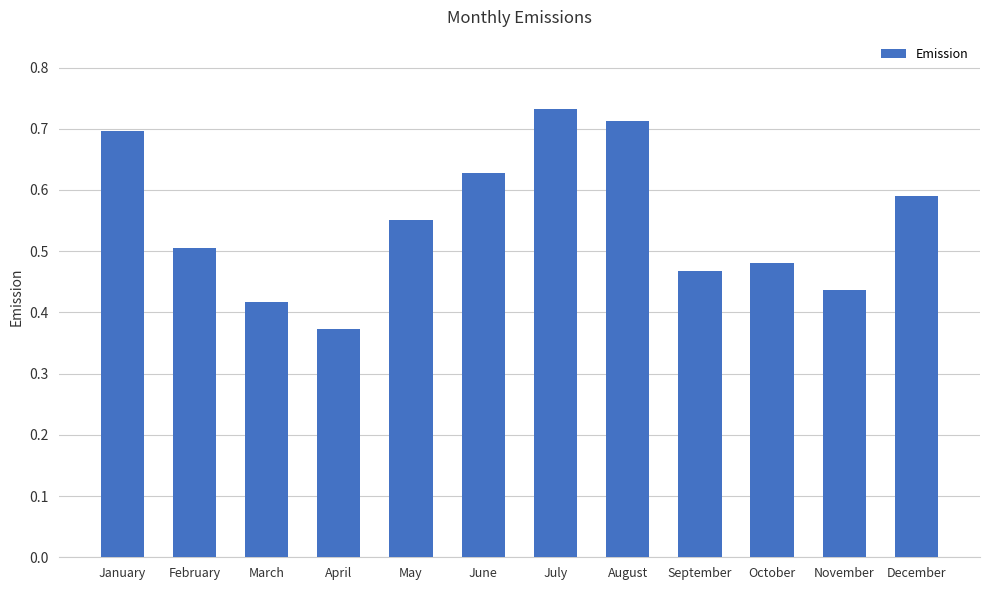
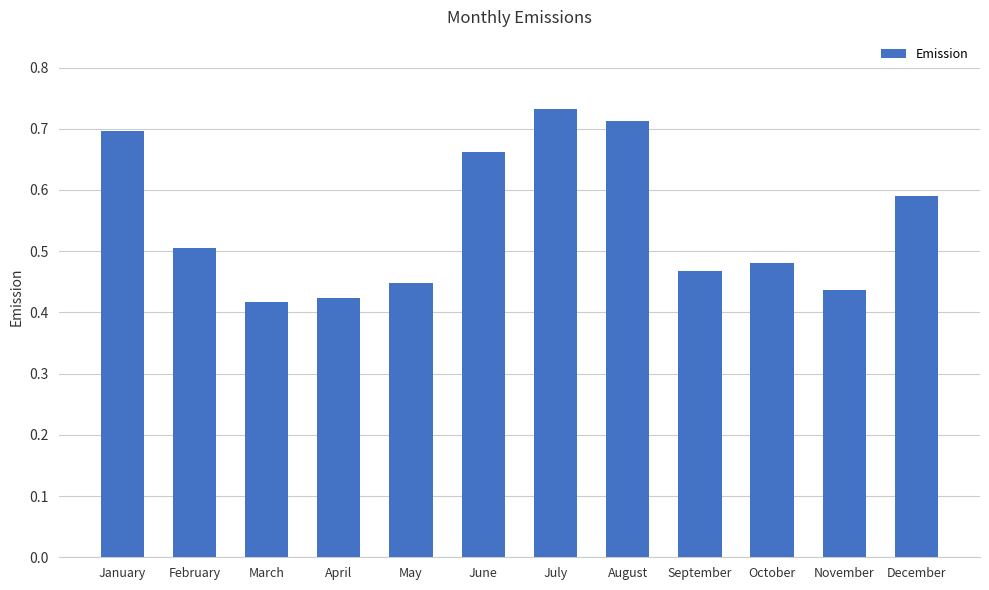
April: 0.37 -> 0.42
May: 0.55 -> 0.45
June: 0.63 -> 0.66
